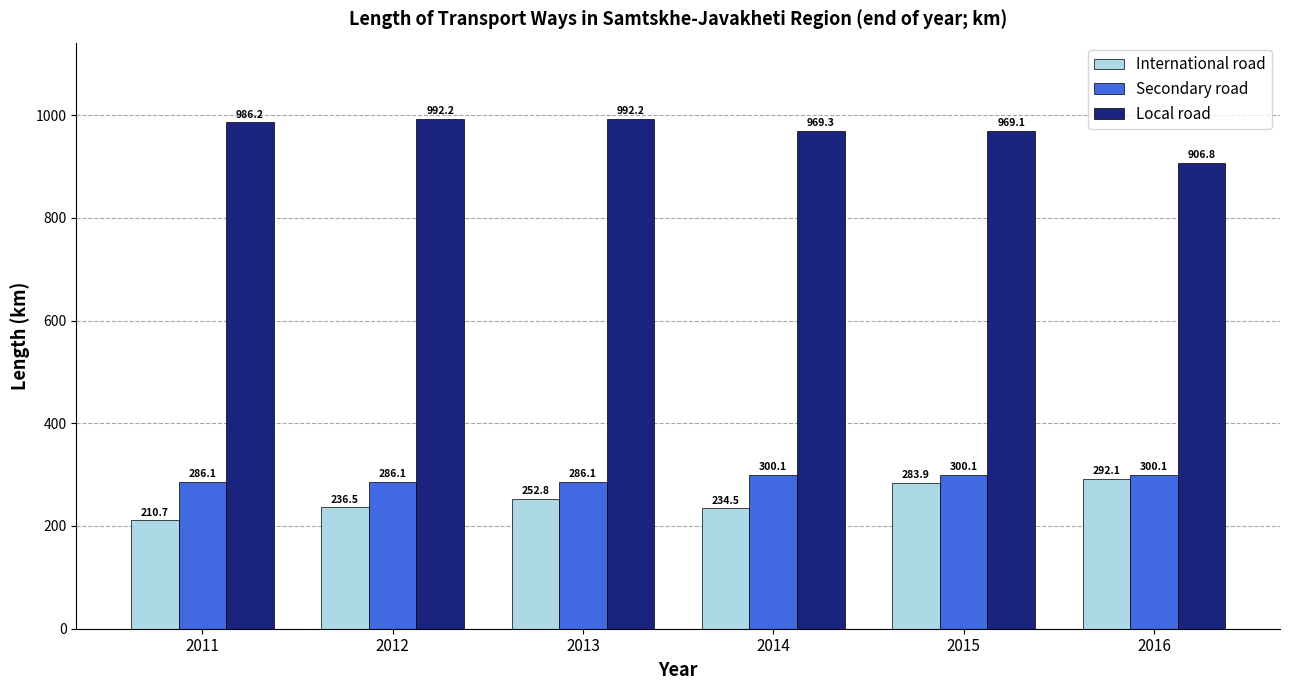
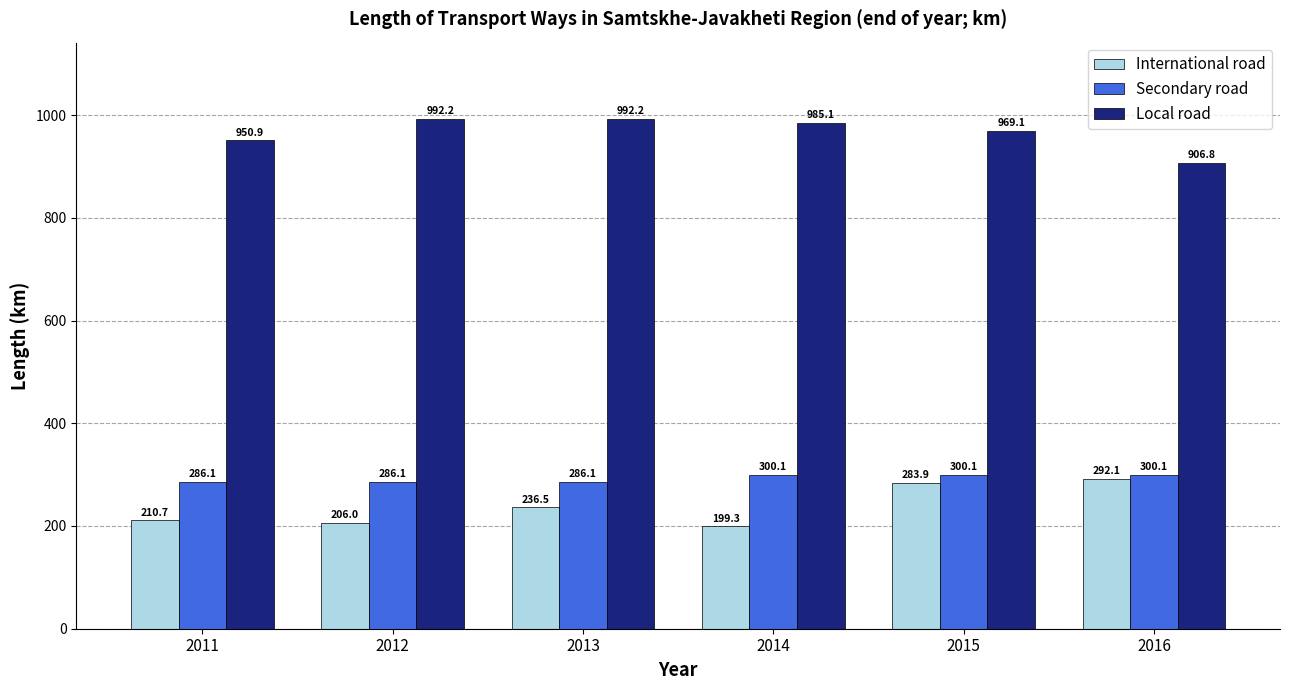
Local road, 2011: 986.2 -> 950.9
International road, 2012: 236.5 -> 206.0
International road, 2013: 252.8 -> 236.5
International road, 2014: 234.5 -> 199.3
Local road, 2014: 969.3 -> 985.1
